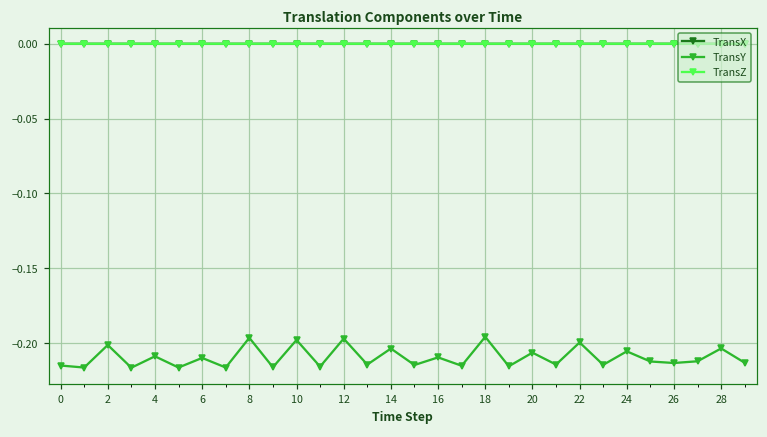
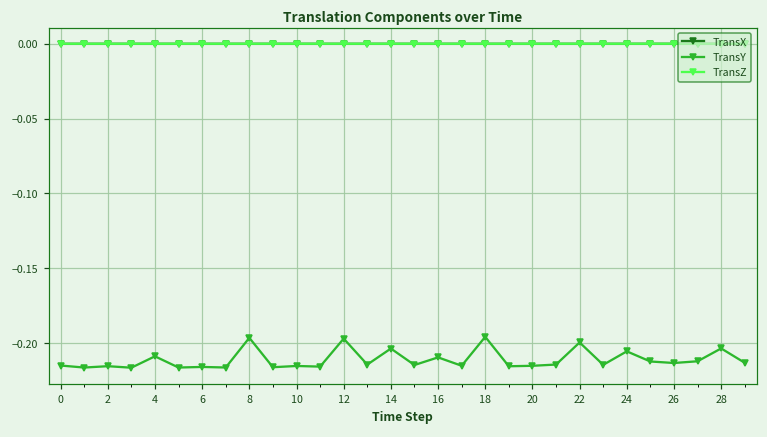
TransY, 2: -0.201 -> -0.216
TransY, 6: -0.210 -> -0.216
TransY, 10: -0.198 -> -0.215
TransY, 20: -0.206 -> -0.215
